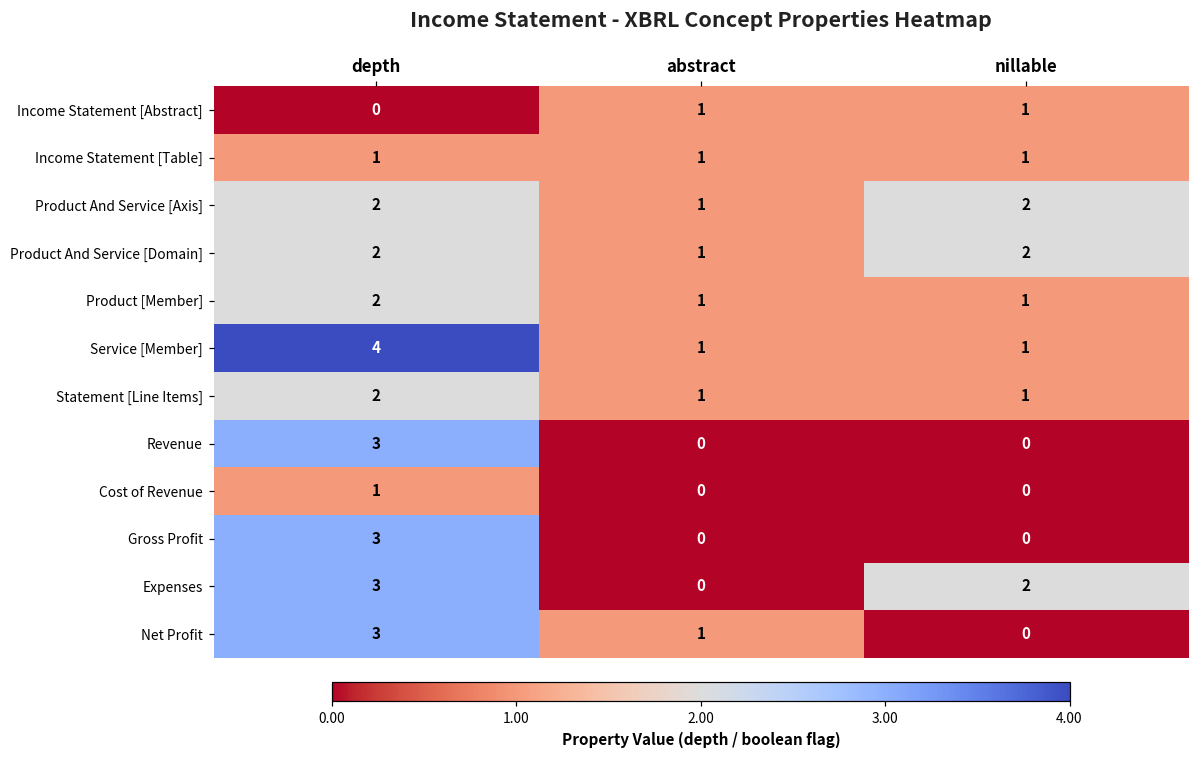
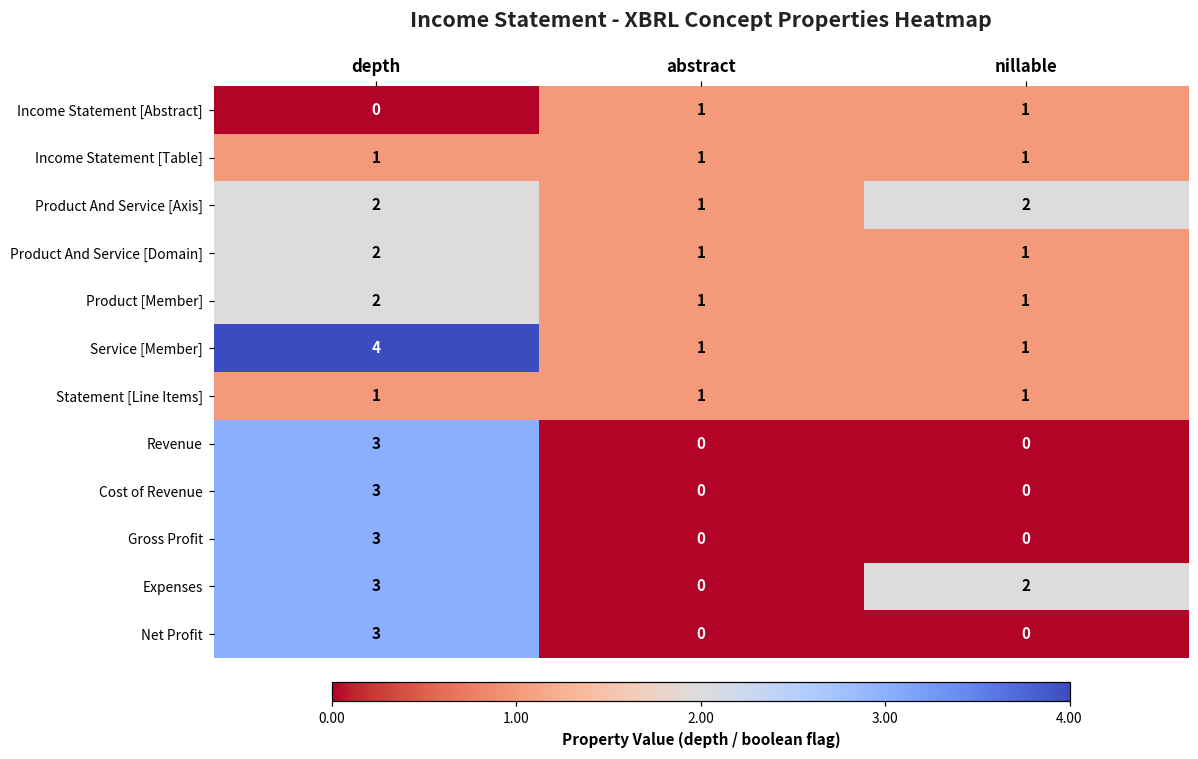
Product And Service [Domain], nillable: 2 -> 1
Statement [Line Items], depth: 2 -> 1
Cost of Revenue, depth: 1 -> 3
Net Profit, abstract: 1 -> 0
